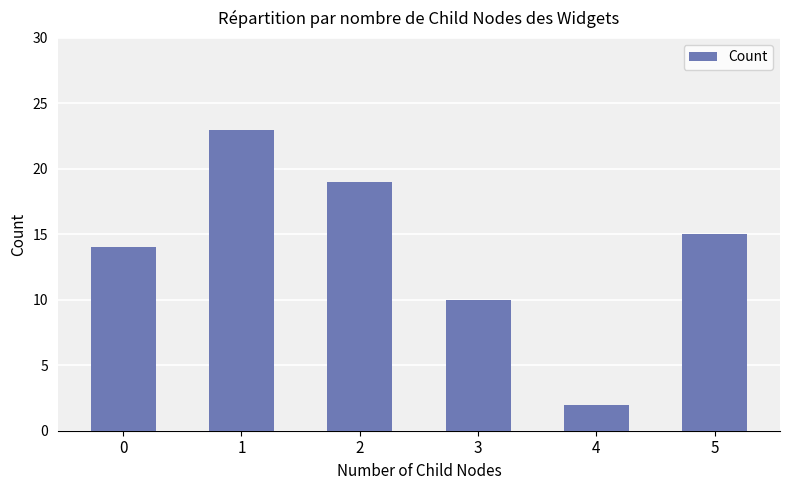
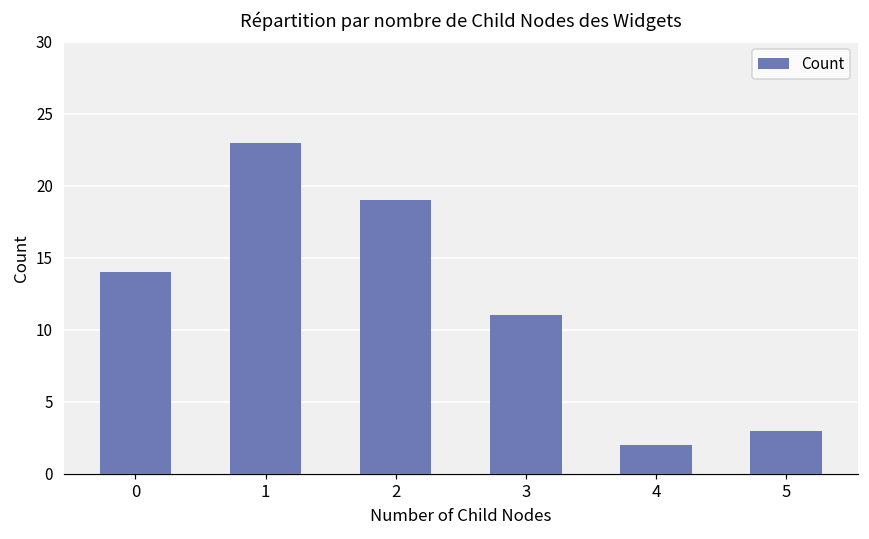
3: 10 -> 11
5: 15 -> 3
